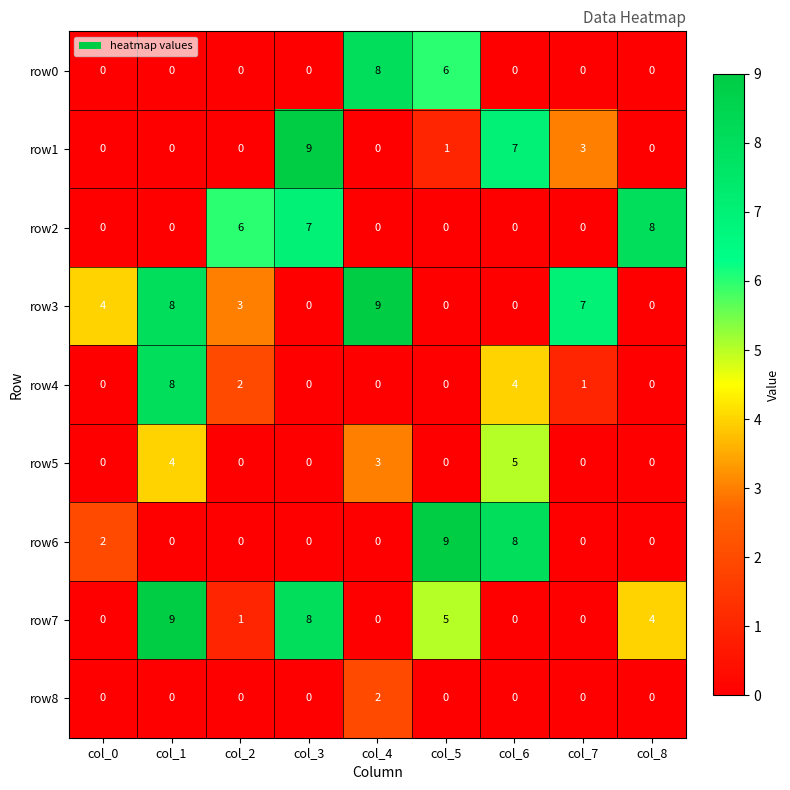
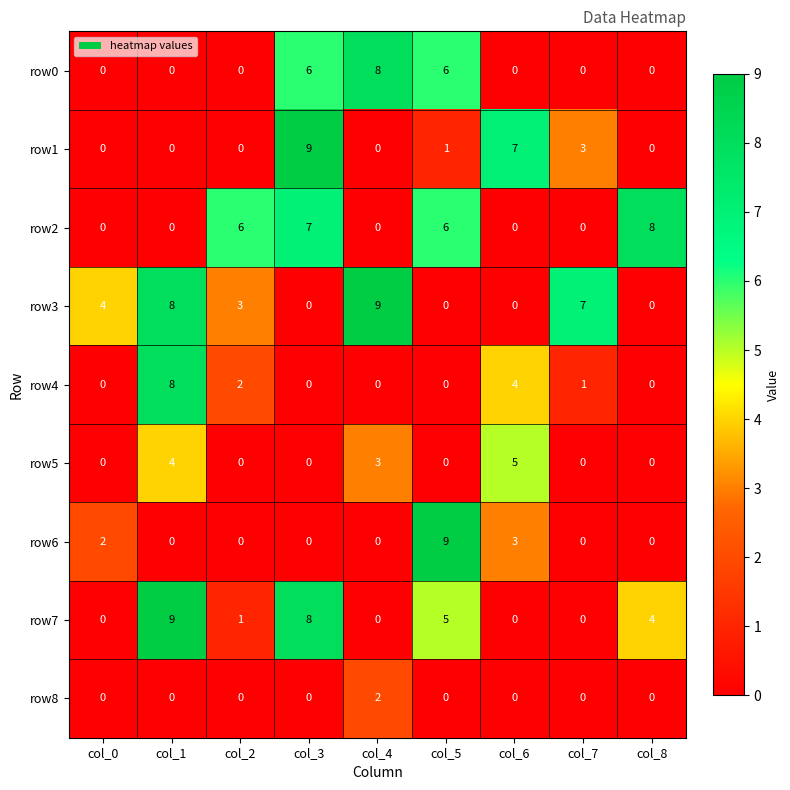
row0, col_3: 0 -> 6
row2, col_5: 0 -> 6
row6, col_6: 8 -> 3
